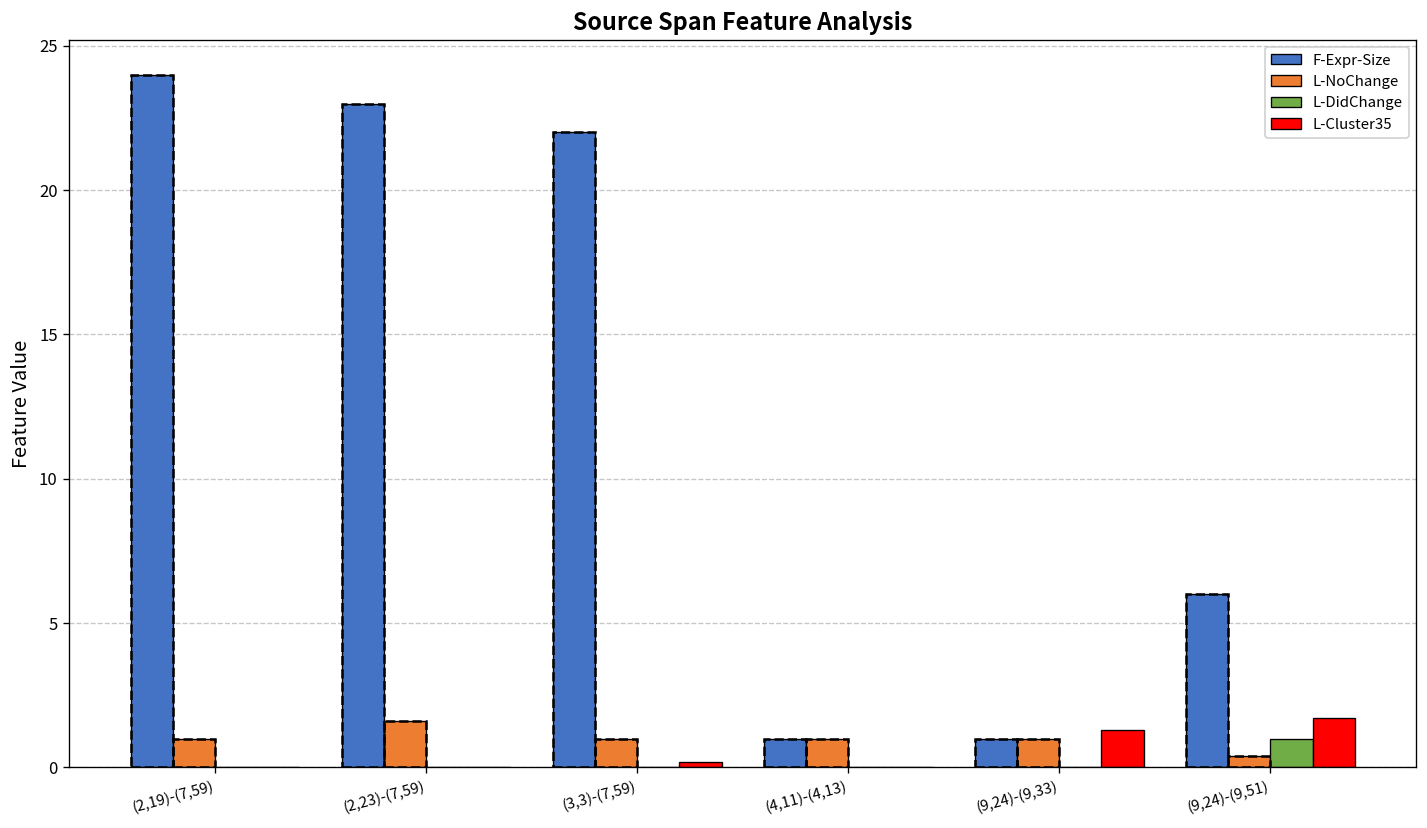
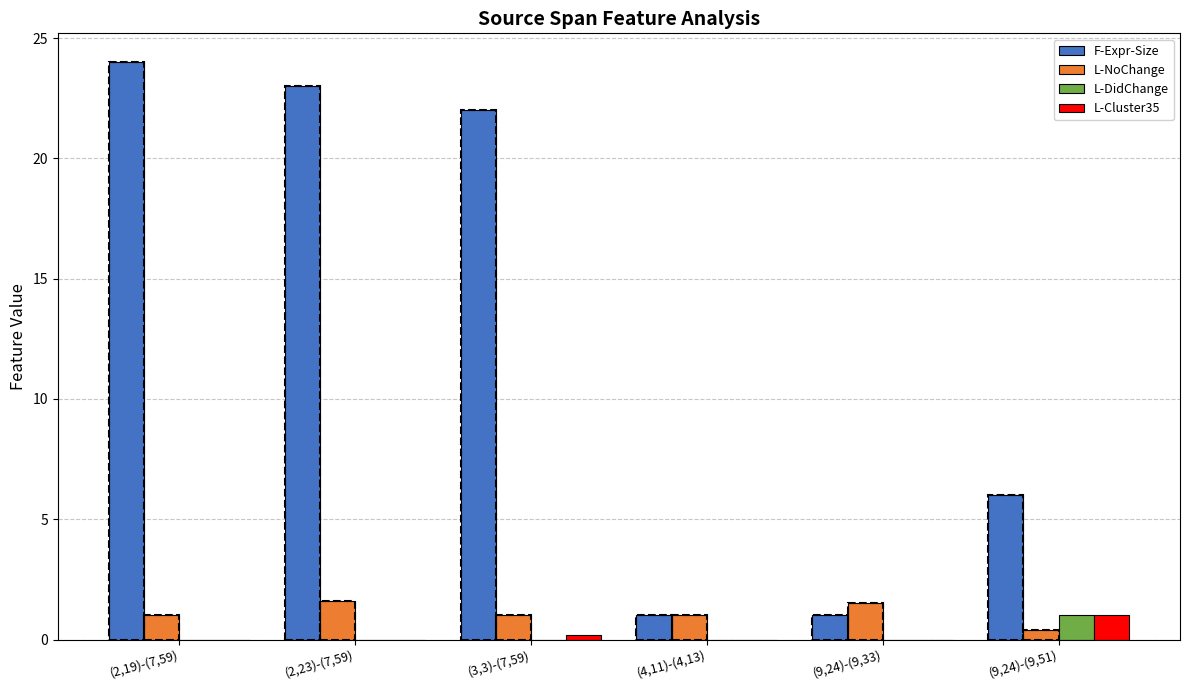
L-NoChange, (9,24)-(9,33): 1.0 -> 1.5
L-Cluster35, (9,24)-(9,33): 1.3 -> 0.0
L-Cluster35, (9,24)-(9,51): 1.7 -> 1.0
